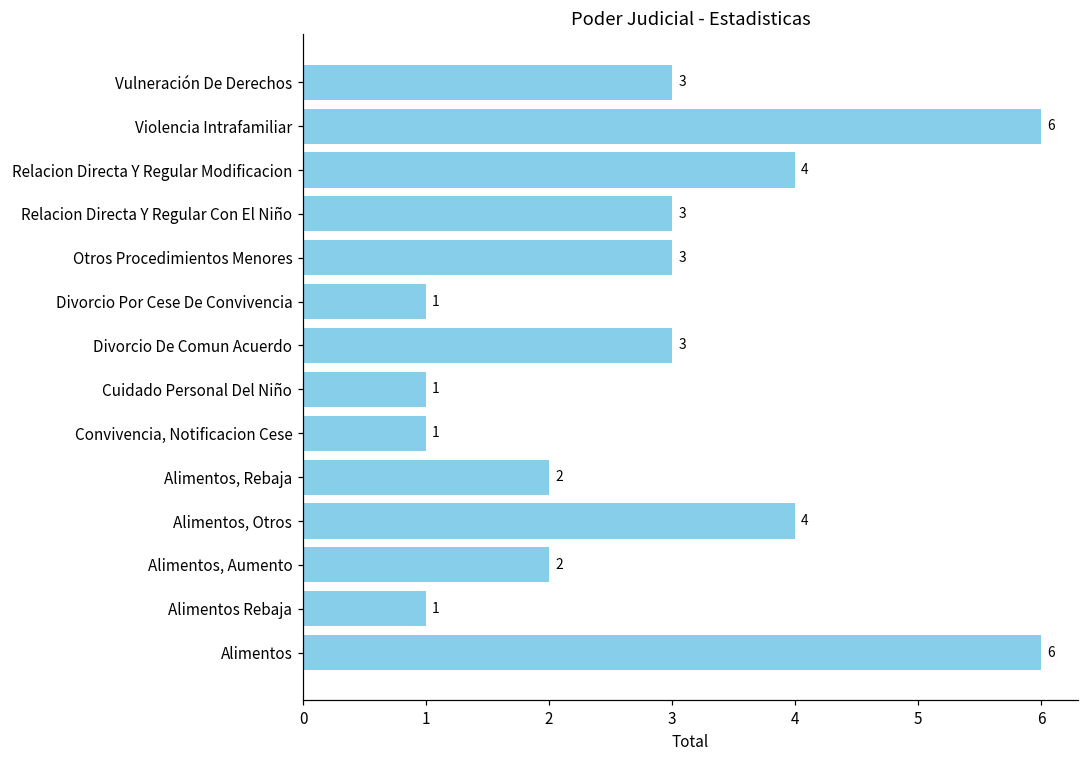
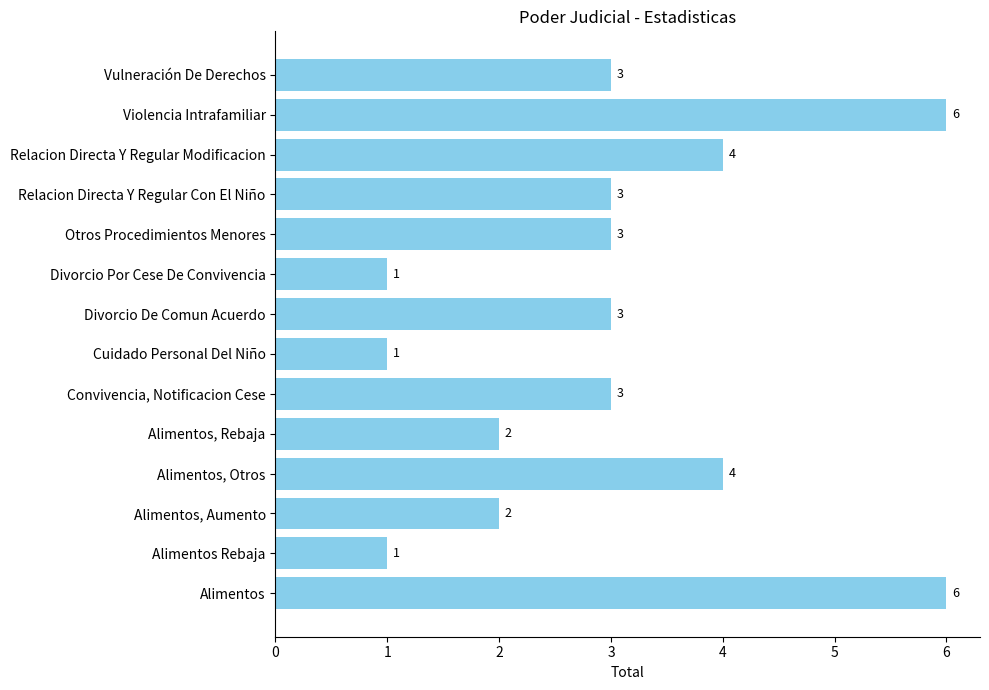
Convivencia, Notificacion Cese: 1 -> 3
